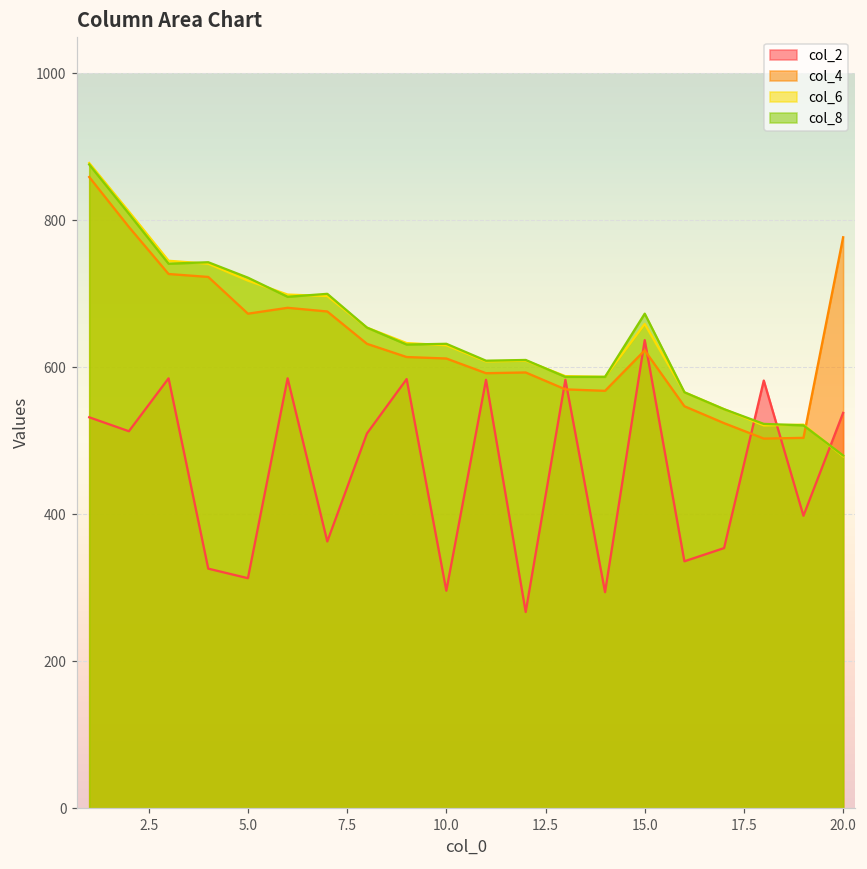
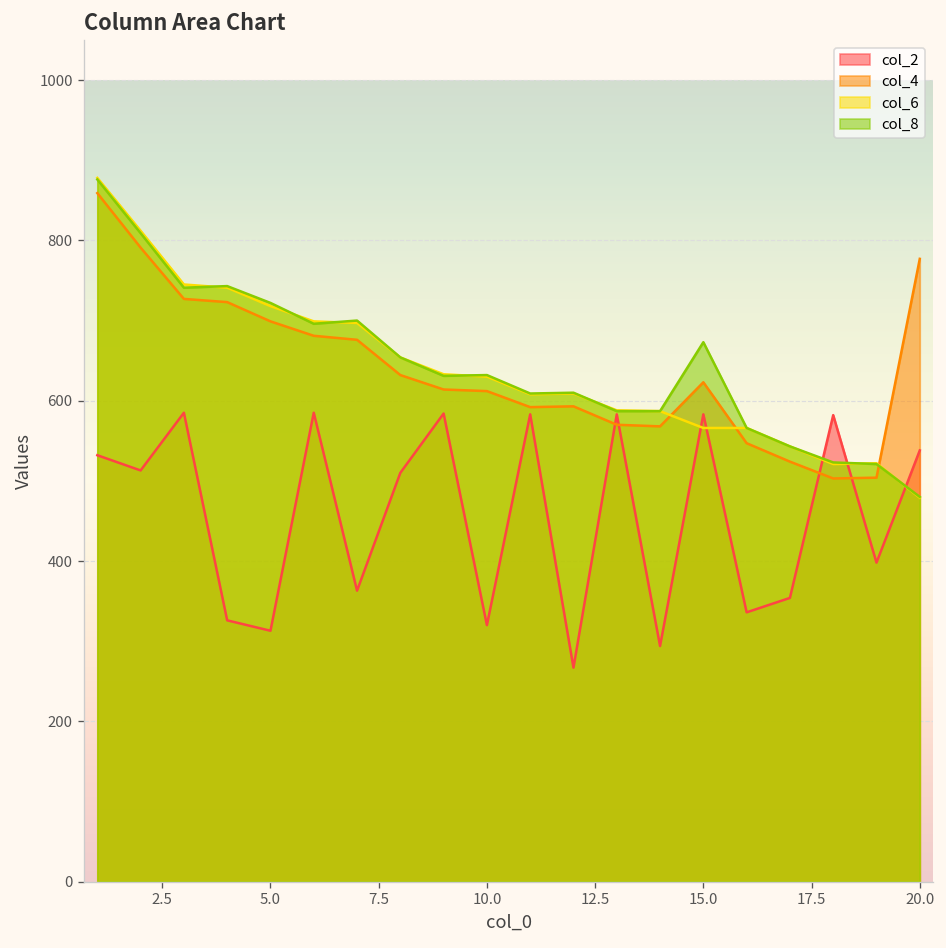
col_4, 5.0: 670 -> 700
col_2, 10.0: 300 -> 320
col_2, 15.0: 640 -> 580
col_6, 15.0: 660 -> 570
